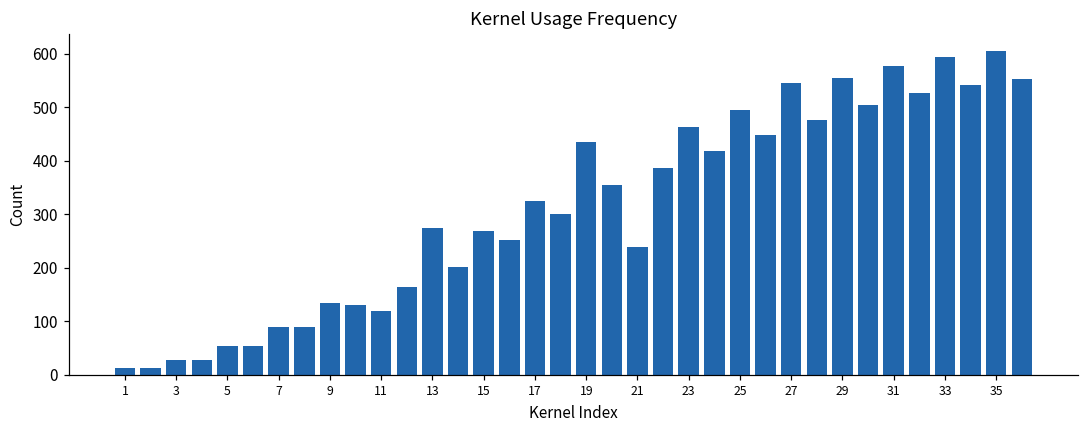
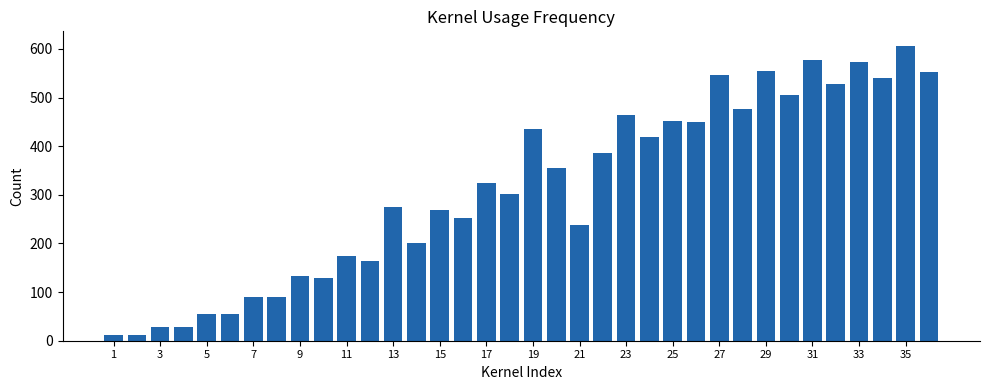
11: 120 -> 170
25: 500 -> 450
33: 590 -> 570
